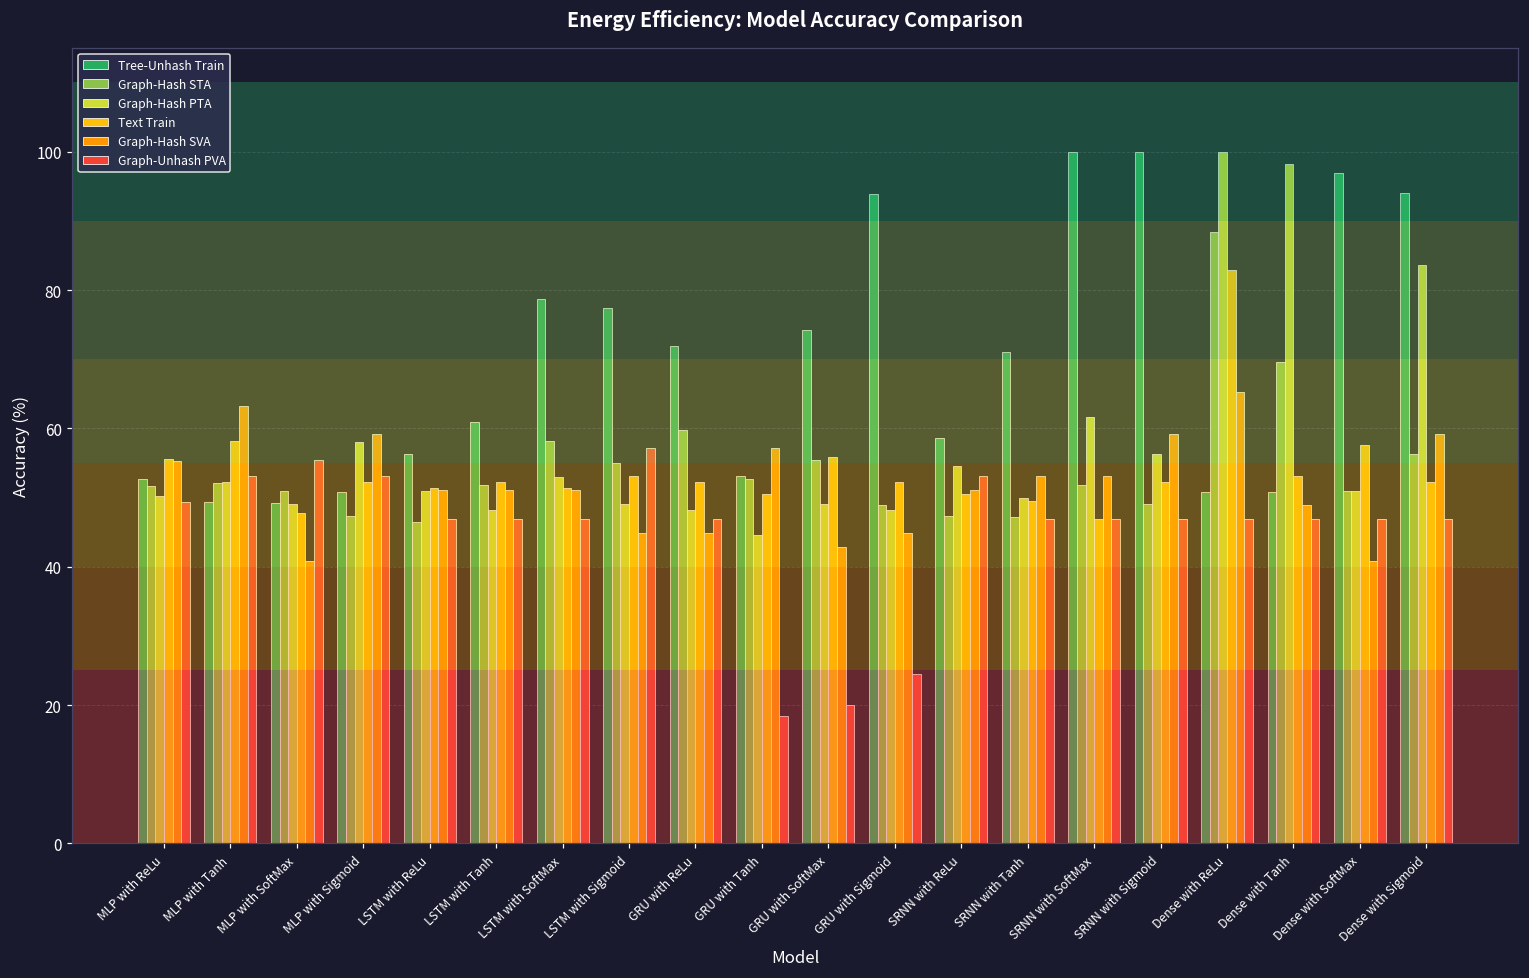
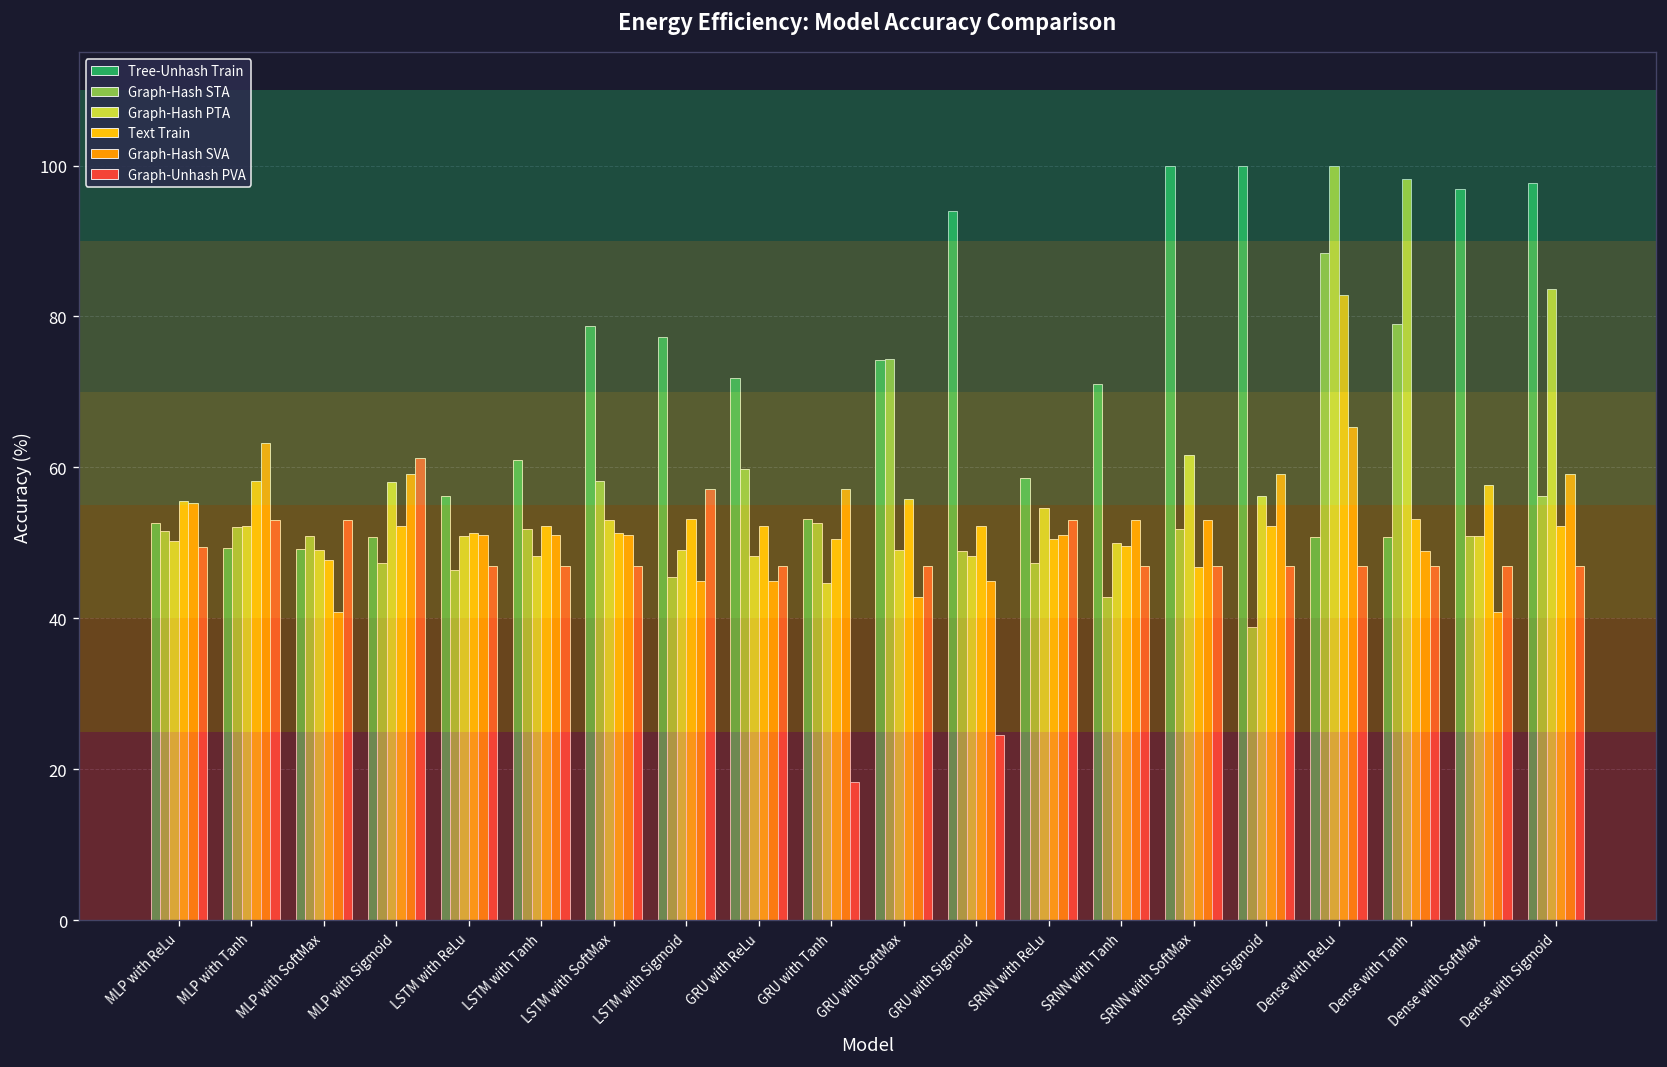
Graph-Unhash PVA, MLP with SoftMax: 55 -> 53
Graph-Unhash PVA, MLP with Sigmoid: 53 -> 61
Graph-Hash STA, LSTM with Sigmoid: 55 -> 46
Graph-Hash STA, GRU with SoftMax: 55 -> 74
Graph-Unhash PVA, GRU with SoftMax: 20 -> 47
Graph-Hash STA, SRNN with Tanh: 47 -> 43
Graph-Hash STA, SRNN with Sigmoid: 49 -> 39
Graph-Hash STA, Dense with Tanh: 70 -> 79
Tree-Unhash Train, Dense with Sigmoid: 94 -> 98
